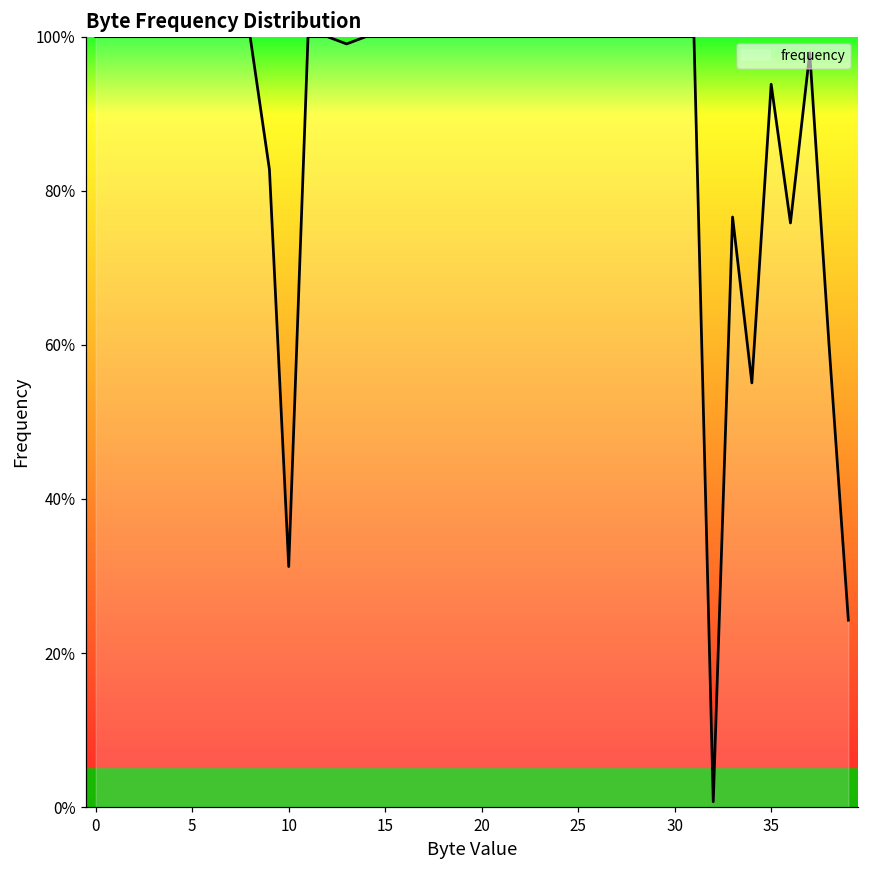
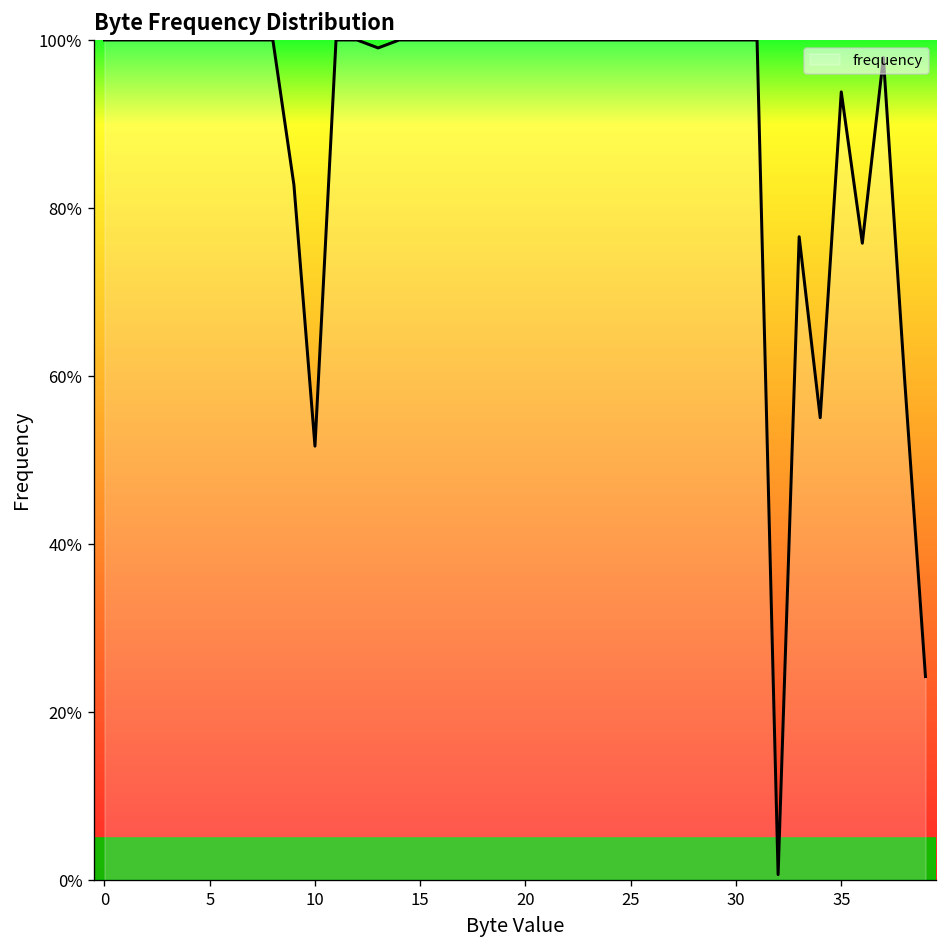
10: 31% -> 52%
